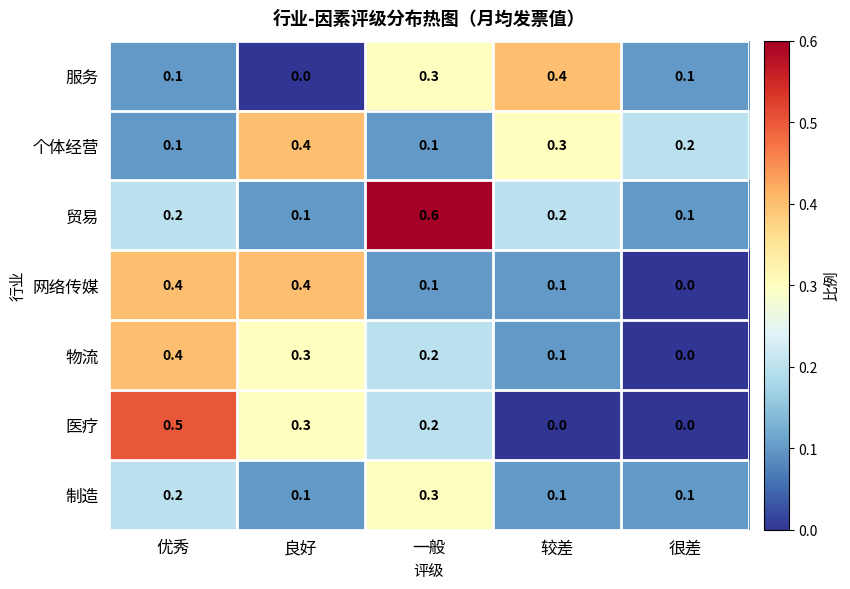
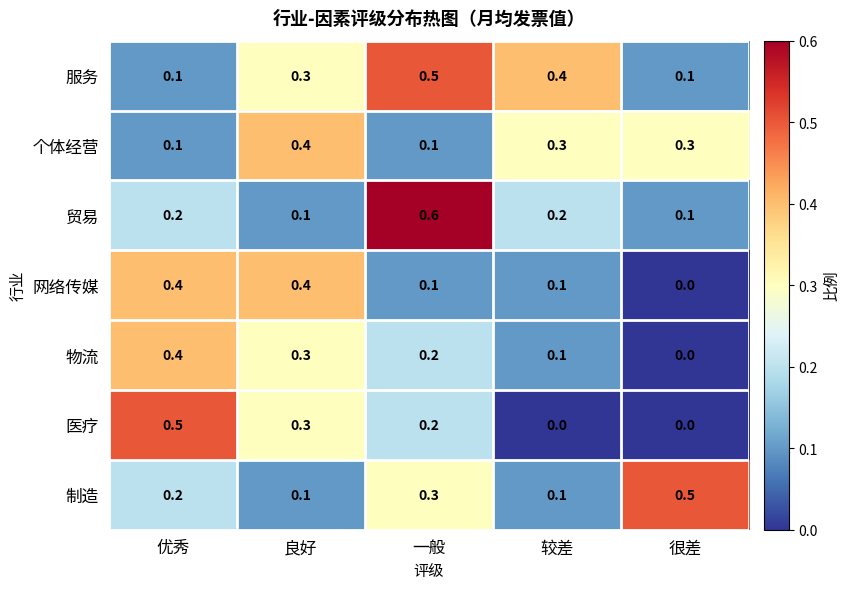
服务, 良好: 0.0 -> 0.3
服务, 一般: 0.3 -> 0.5
个体经营, 很差: 0.2 -> 0.3
制造, 很差: 0.1 -> 0.5
